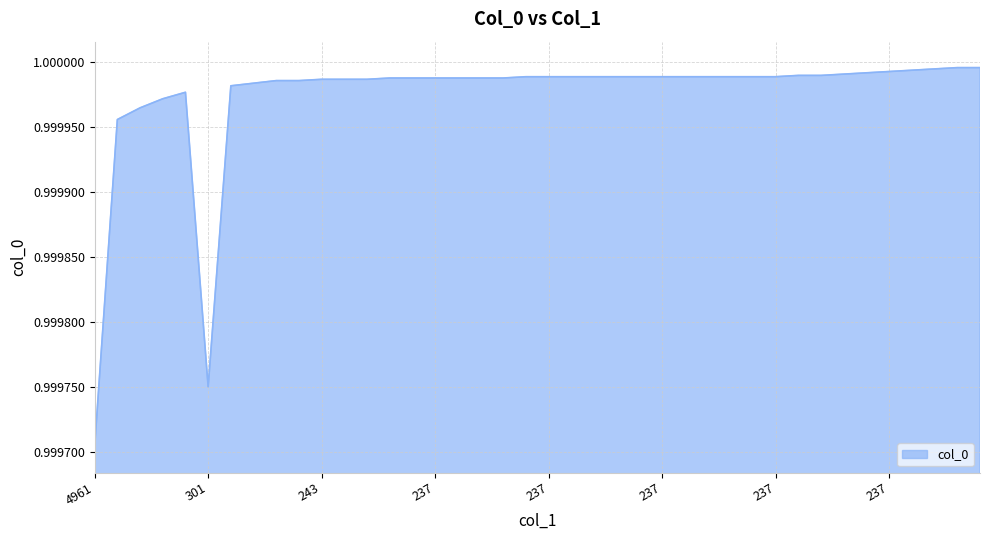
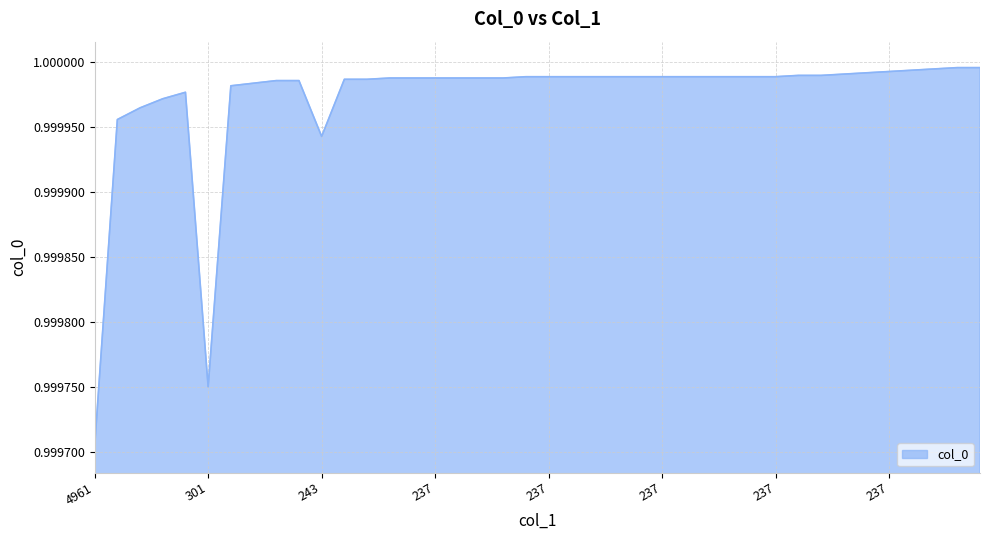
243: 0.999987 -> 0.999943
